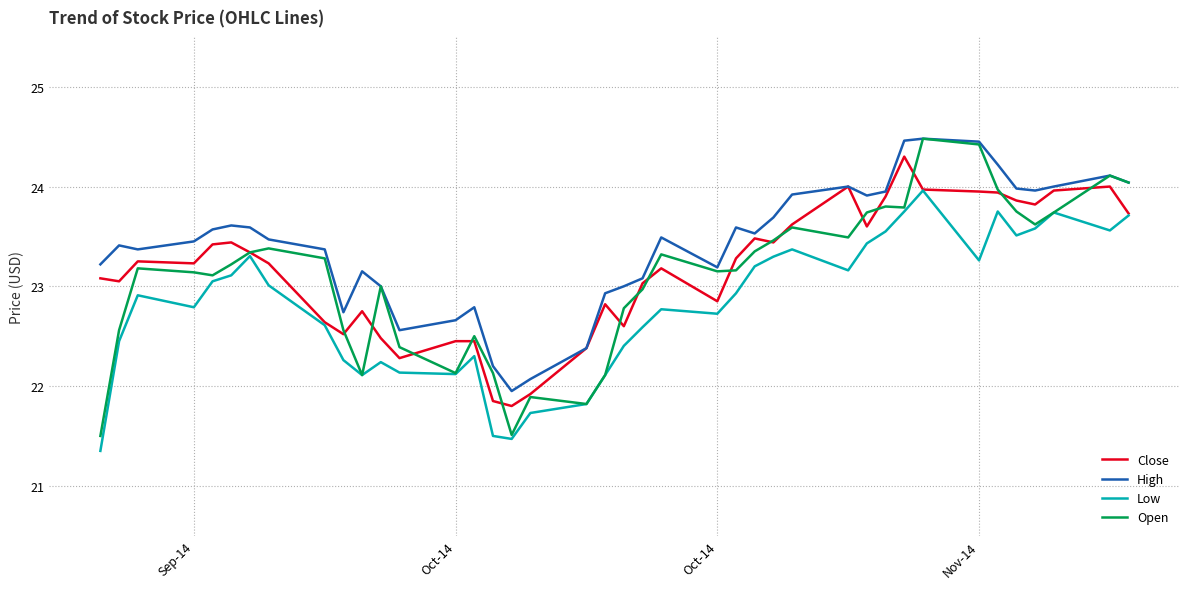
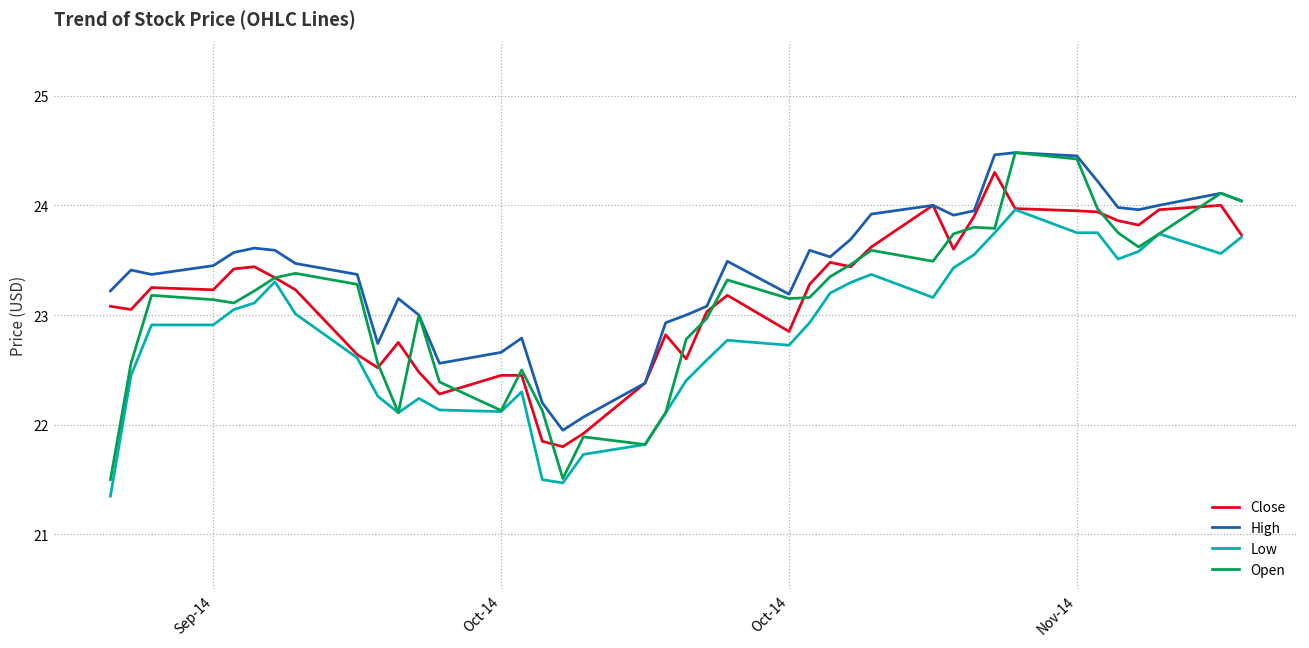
Low, Sep-14: 22.8 -> 22.9
Low, Nov-14: 23.3 -> 23.8
